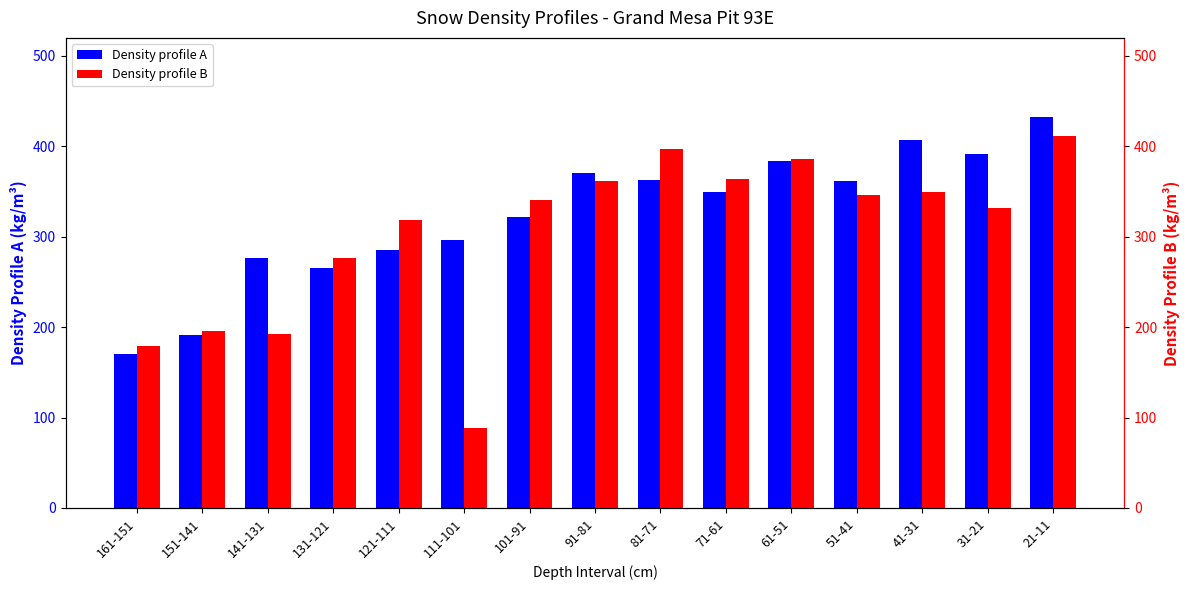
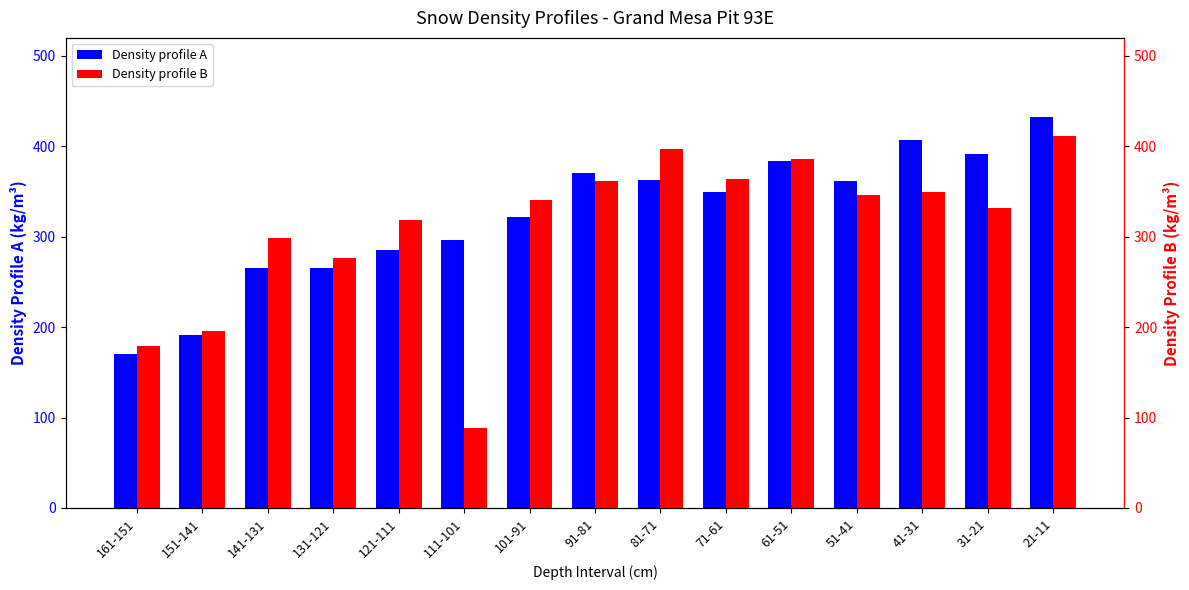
Density profile A, 141-131: 280 -> 270
Density profile B, 141-131: 190 -> 300
